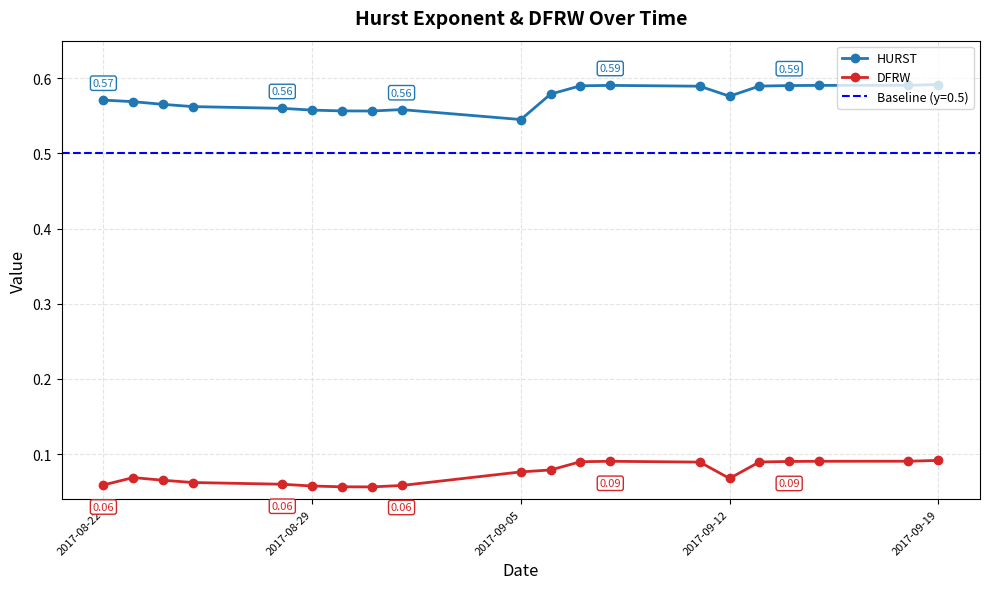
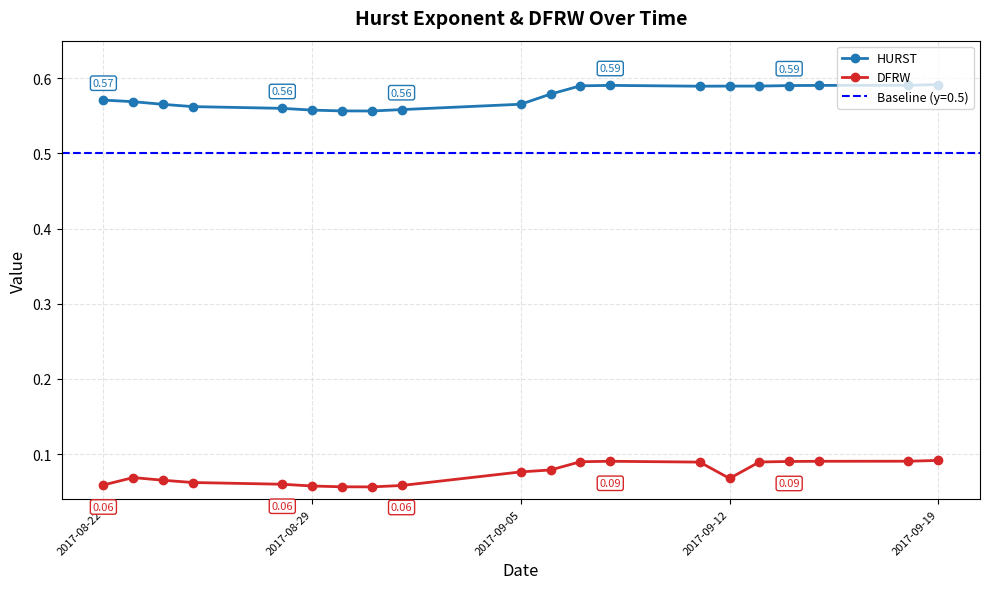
HURST, 2017-09-05: 0.55 -> 0.57
HURST, 2017-09-12: 0.58 -> 0.59
